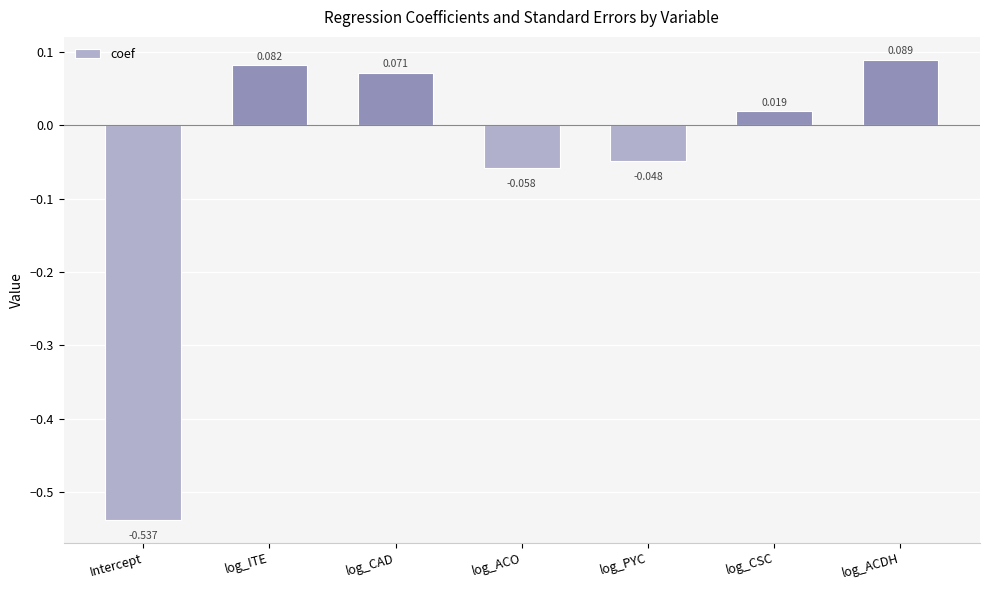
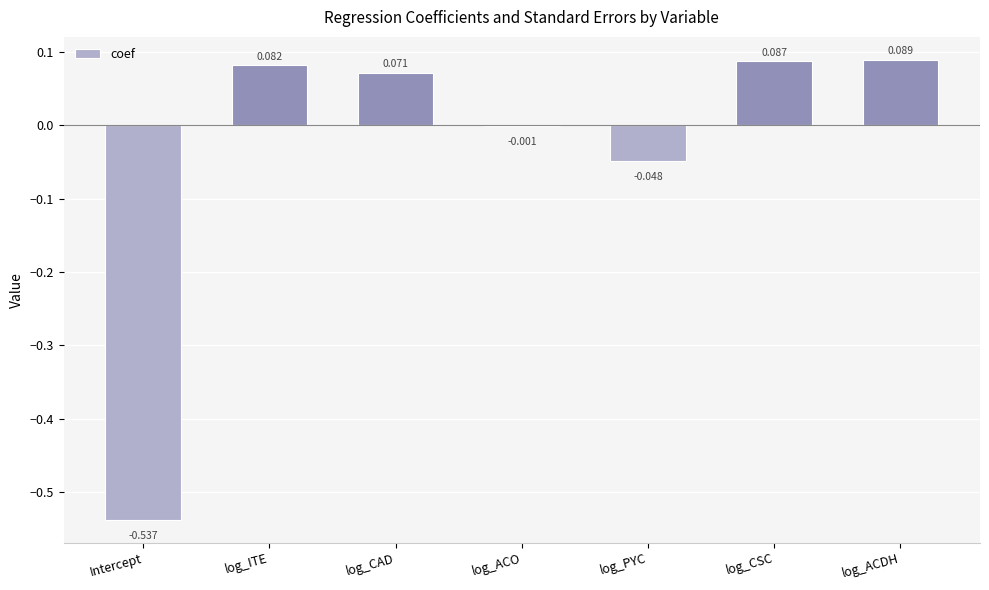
log_ACO: -0.058 -> -0.001
log_CSC: 0.019 -> 0.087
